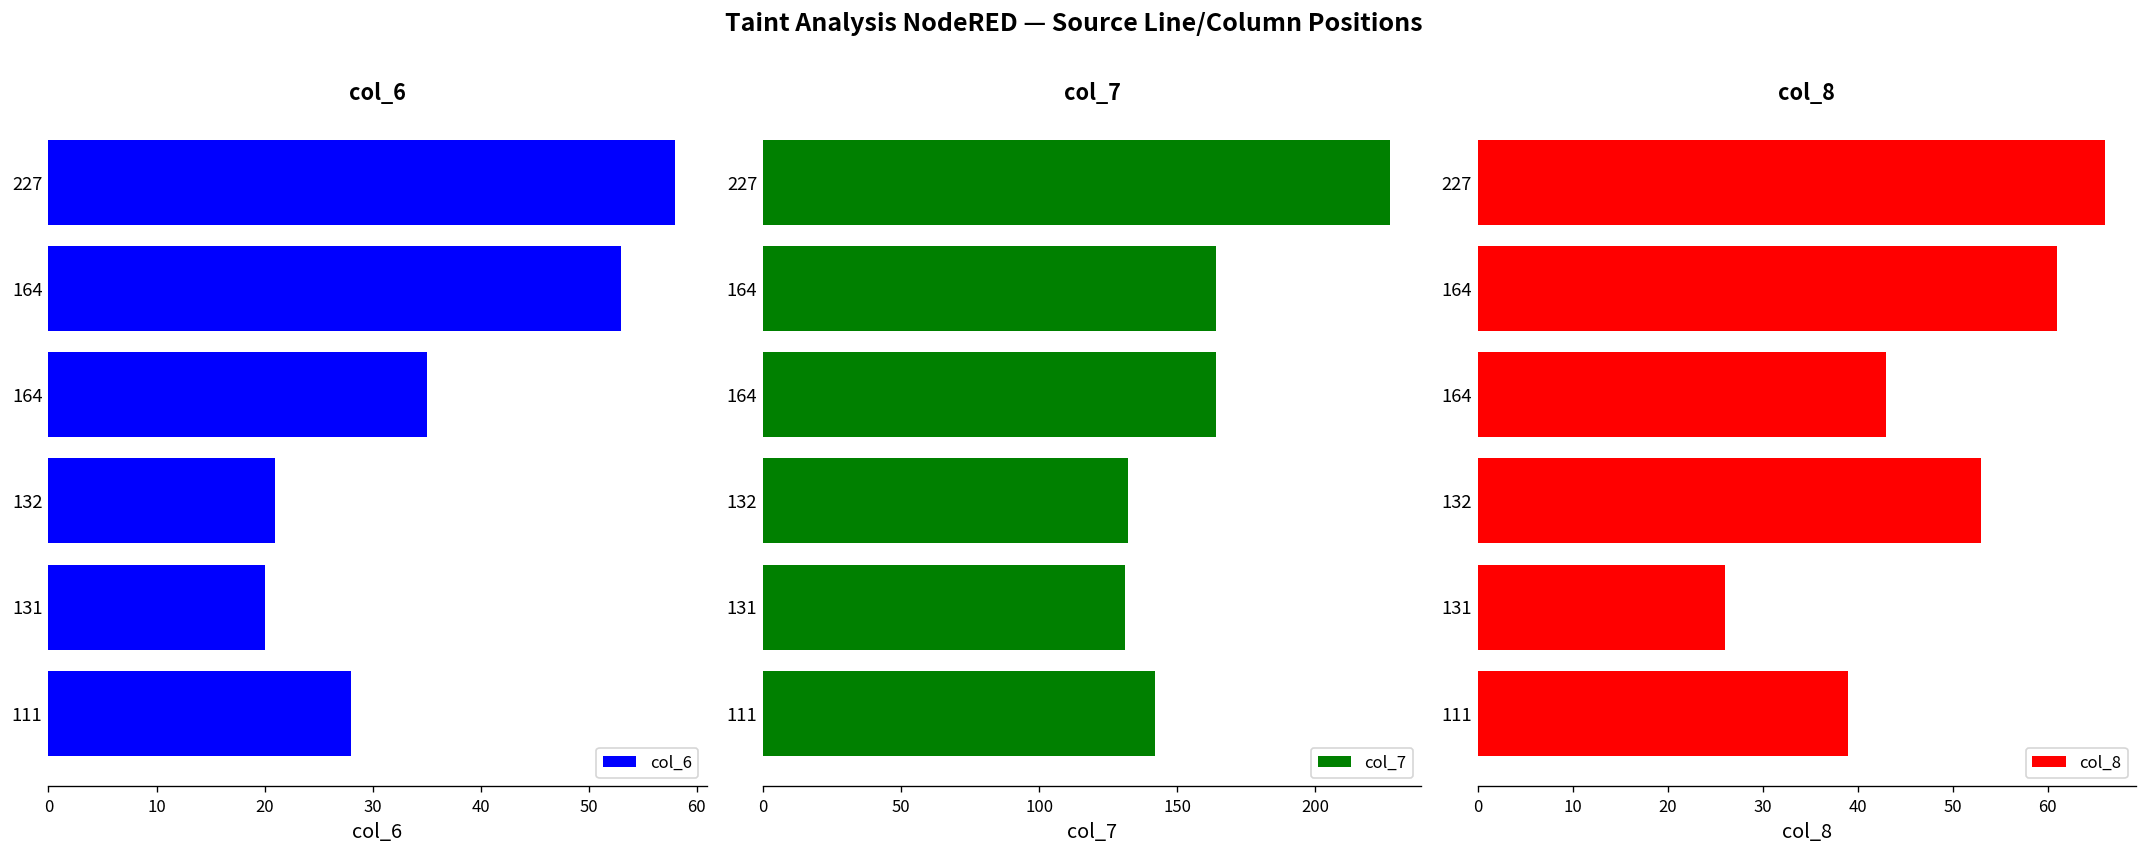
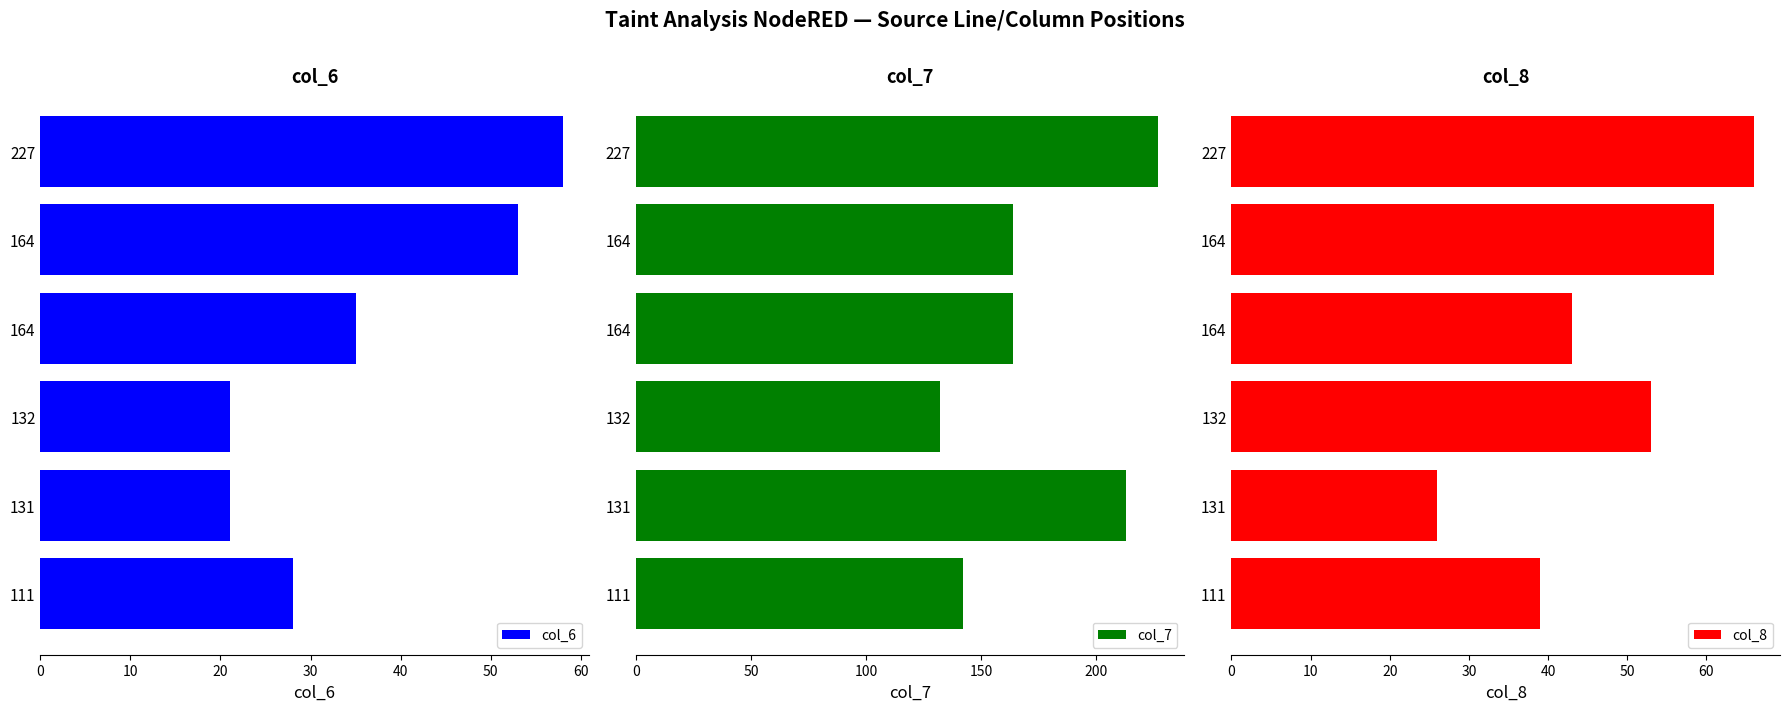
col_6, 131: 20 -> 21
col_7, 131: 131 -> 213
